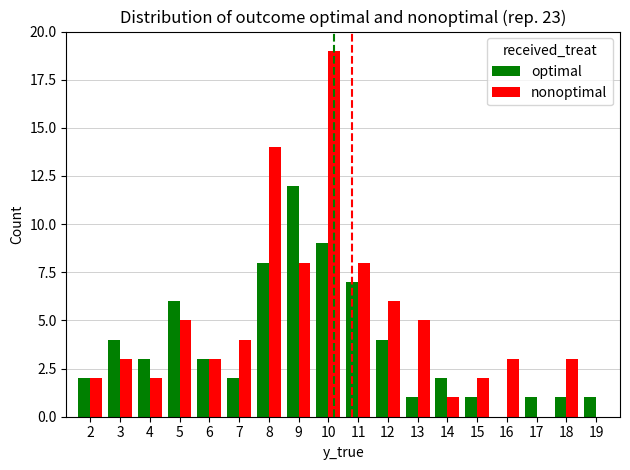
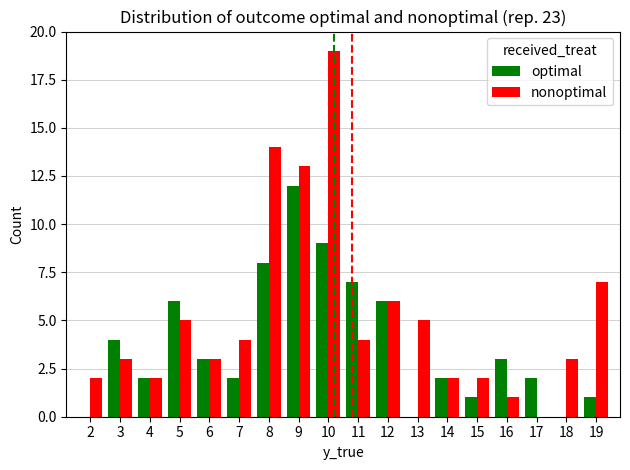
optimal, 2: 2 -> 0
optimal, 4: 3 -> 2
nonoptimal, 9: 8 -> 13
nonoptimal, 11: 8 -> 4
optimal, 12: 4 -> 6
optimal, 13: 1 -> 0
nonoptimal, 14: 1 -> 2
optimal, 16: 0 -> 3
nonoptimal, 16: 3 -> 1
optimal, 17: 1 -> 2
optimal, 18: 1 -> 0
nonoptimal, 19: 0 -> 7
